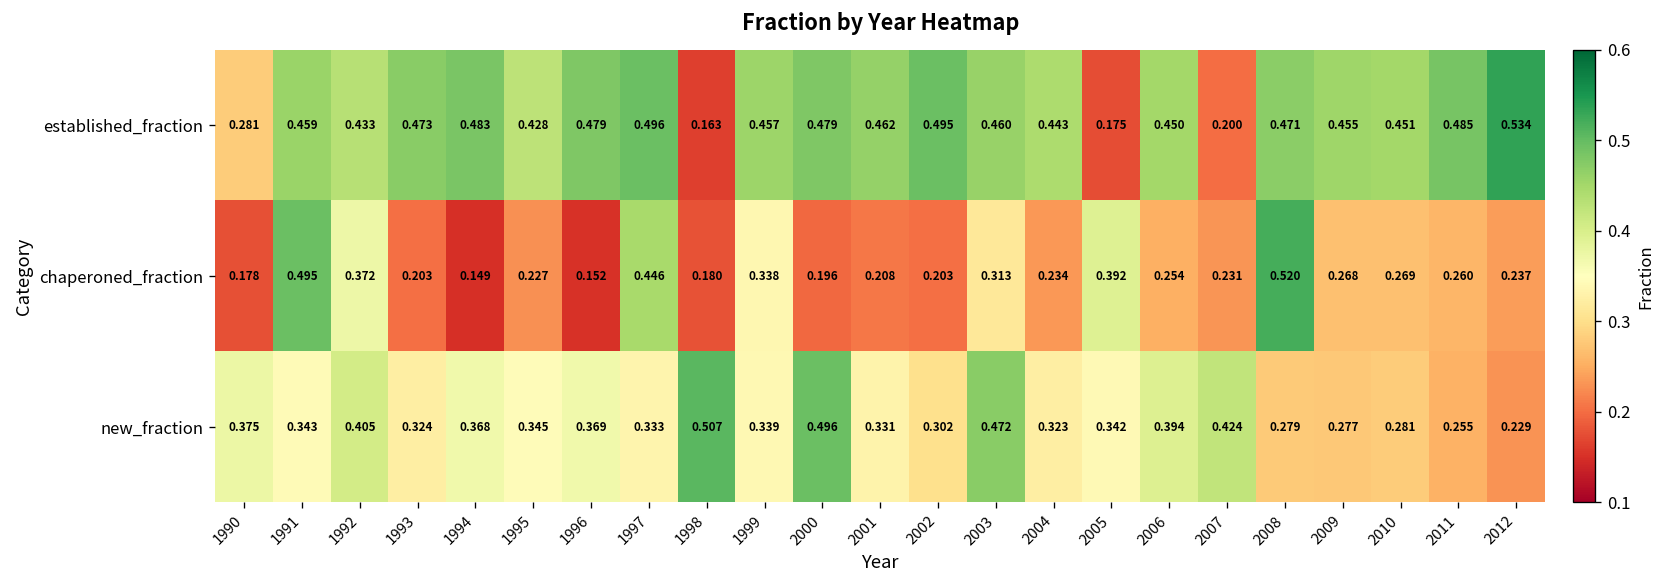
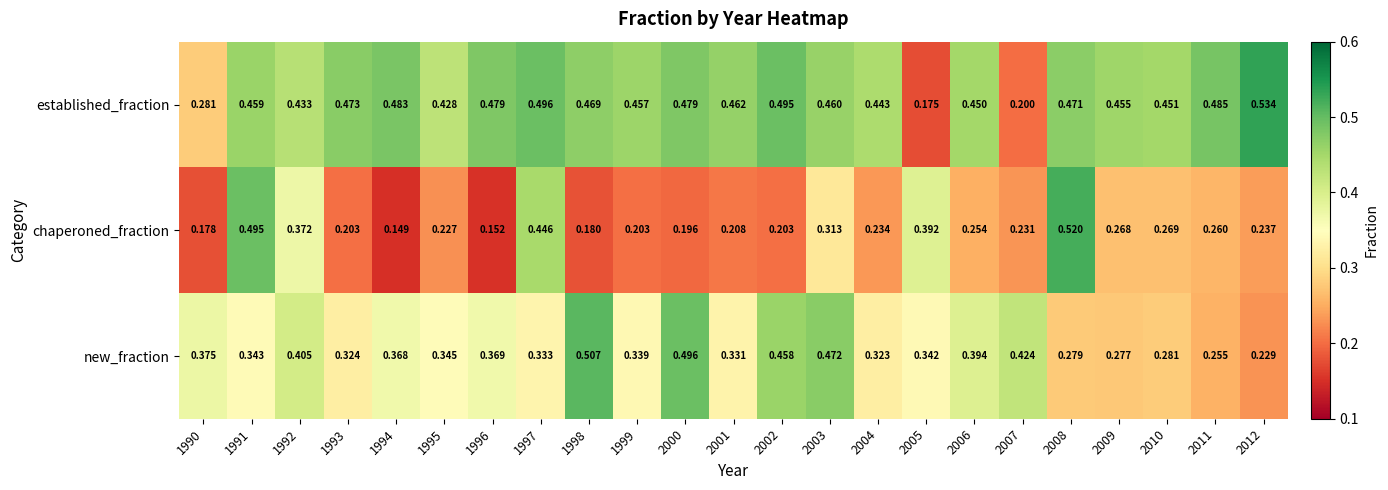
established_fraction, 1998: 0.163 -> 0.469
chaperoned_fraction, 1999: 0.338 -> 0.203
new_fraction, 2002: 0.302 -> 0.458
